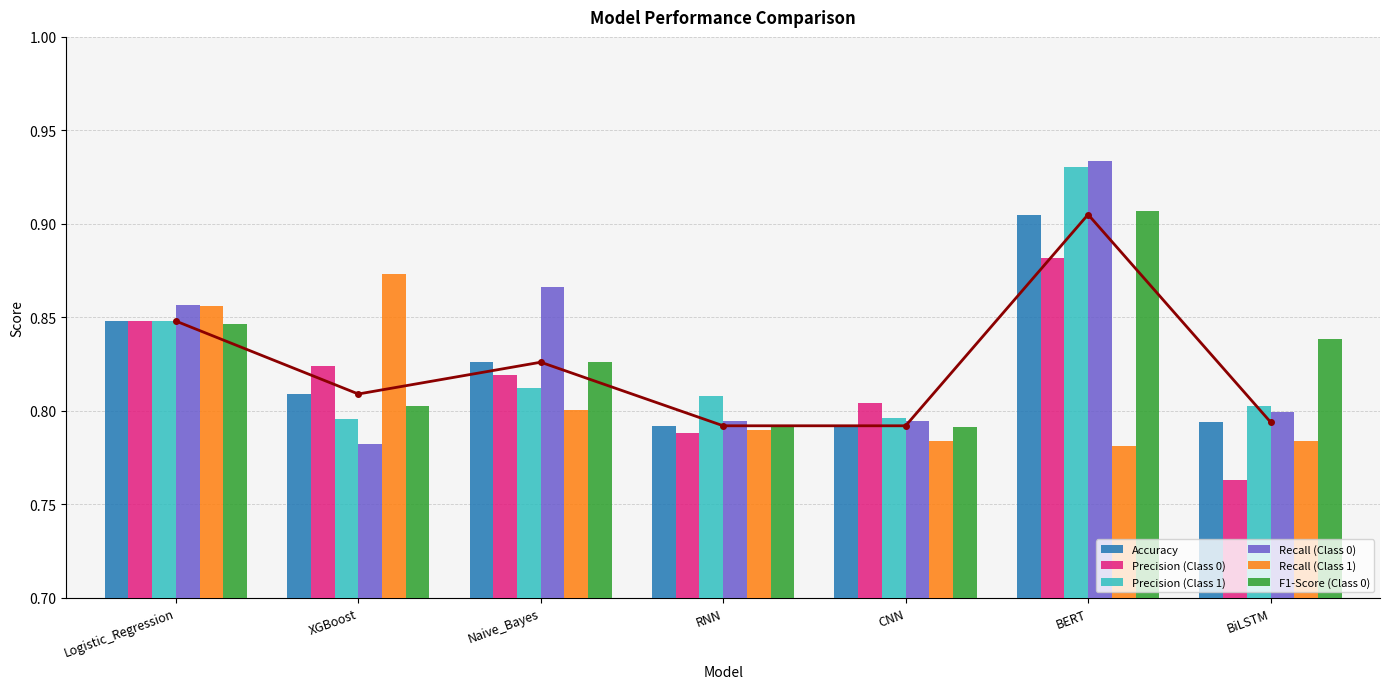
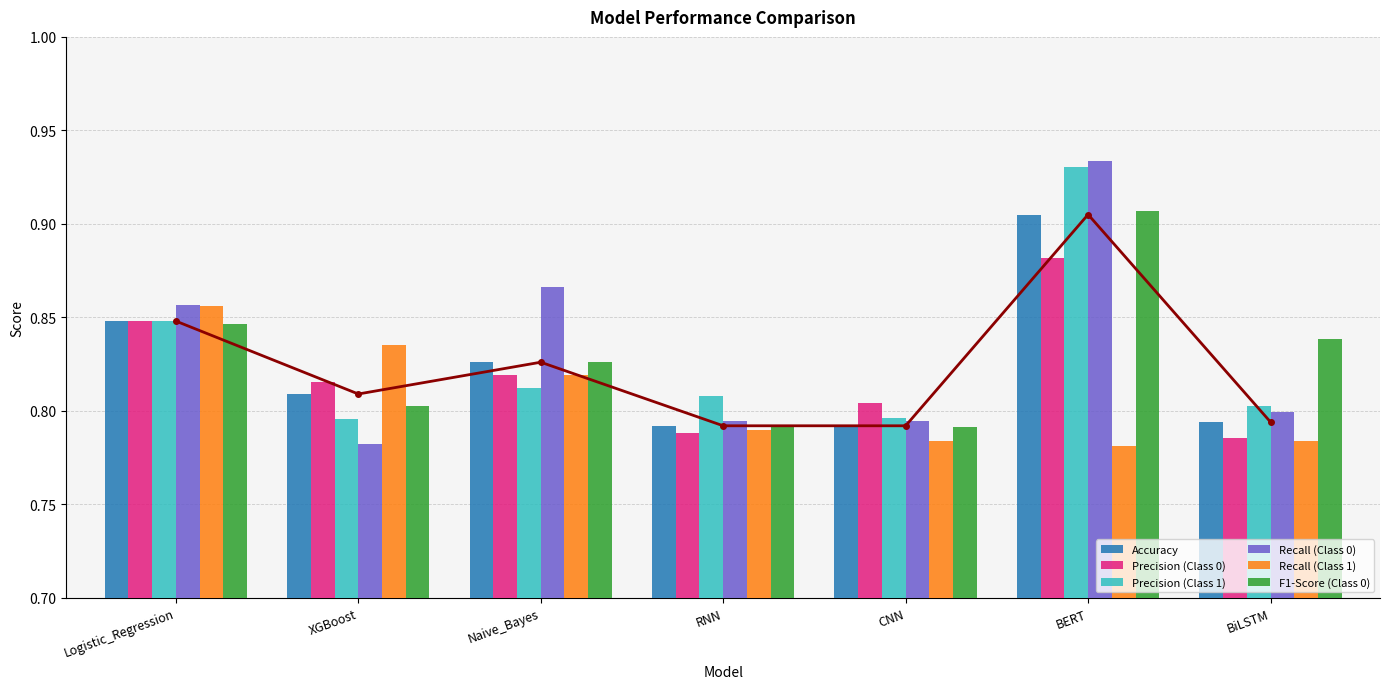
Precision (Class 0), XGBoost: 0.824 -> 0.816
Recall (Class 1), XGBoost: 0.873 -> 0.835
Recall (Class 1), Naive_Bayes: 0.801 -> 0.819
Precision (Class 0), BiLSTM: 0.763 -> 0.785
